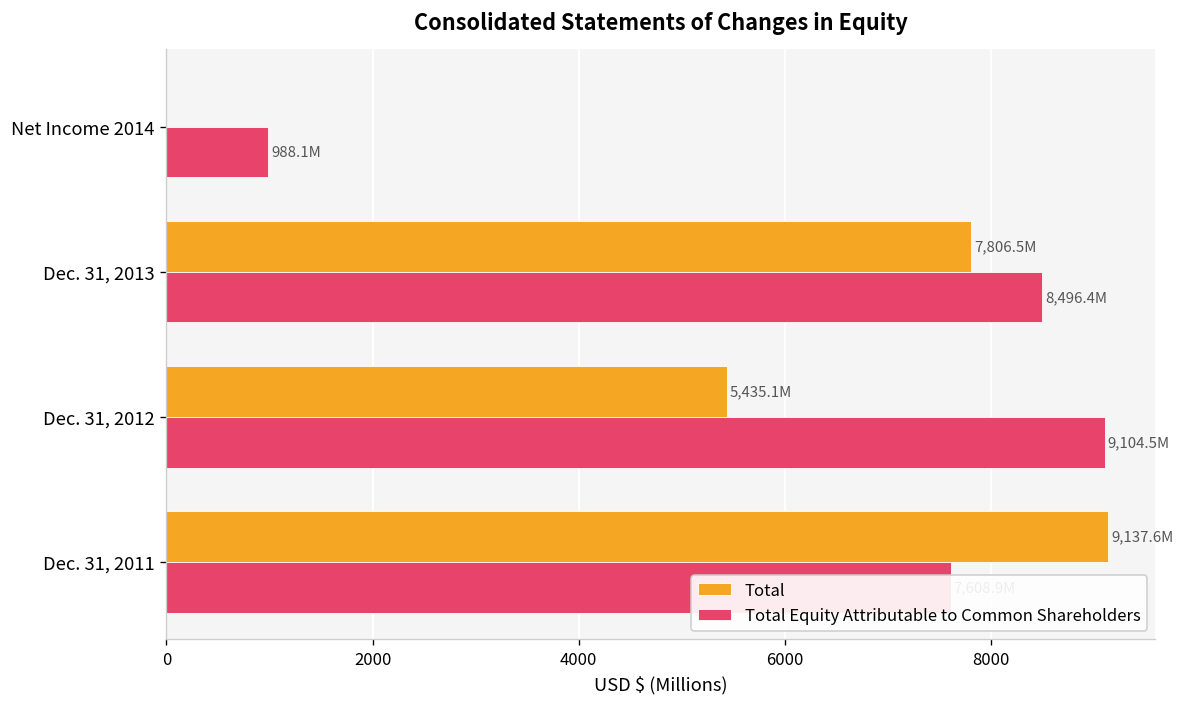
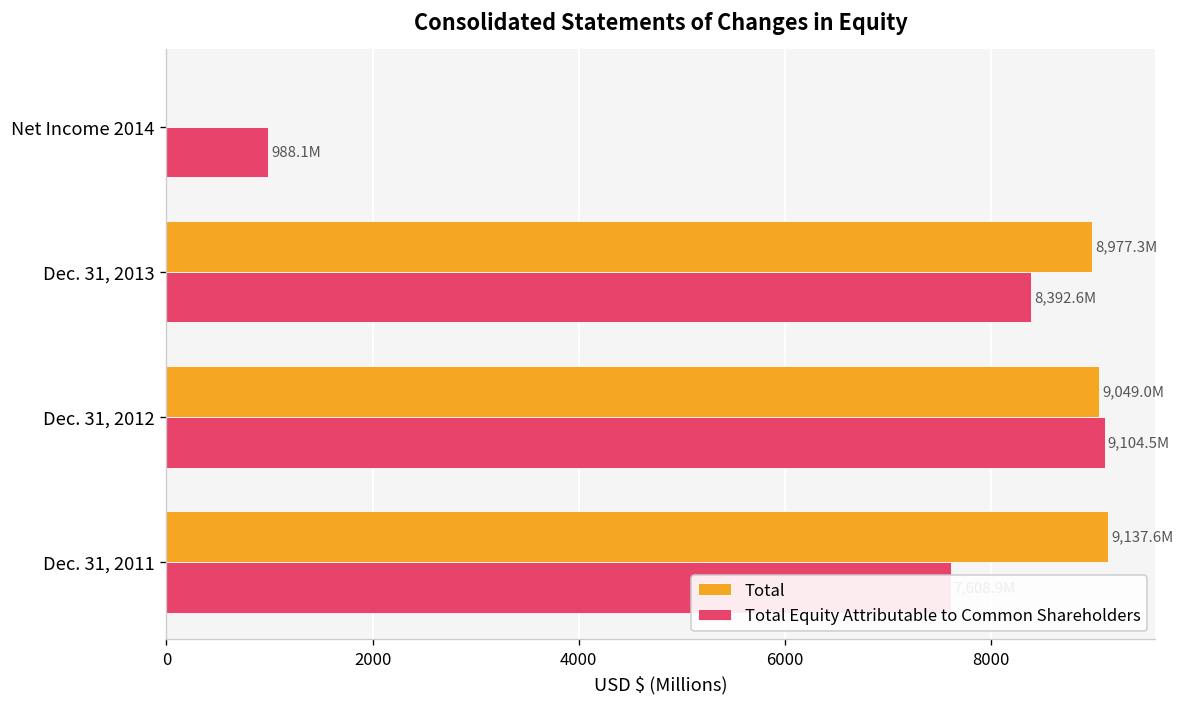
Total, Dec. 31, 2013: 7,806.5M -> 8,977.3M
Total Equity Attributable to Common Shareholders, Dec. 31, 2013: 8,496.4M -> 8,392.6M
Total, Dec. 31, 2012: 5,435.1M -> 9,049.0M
